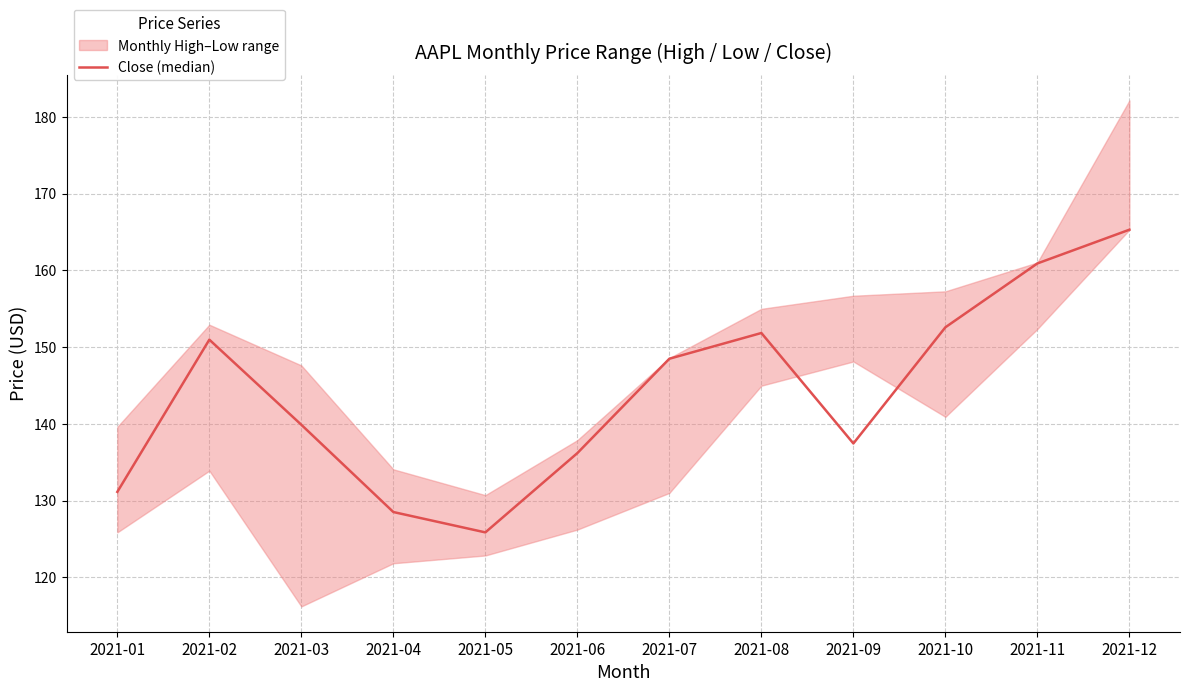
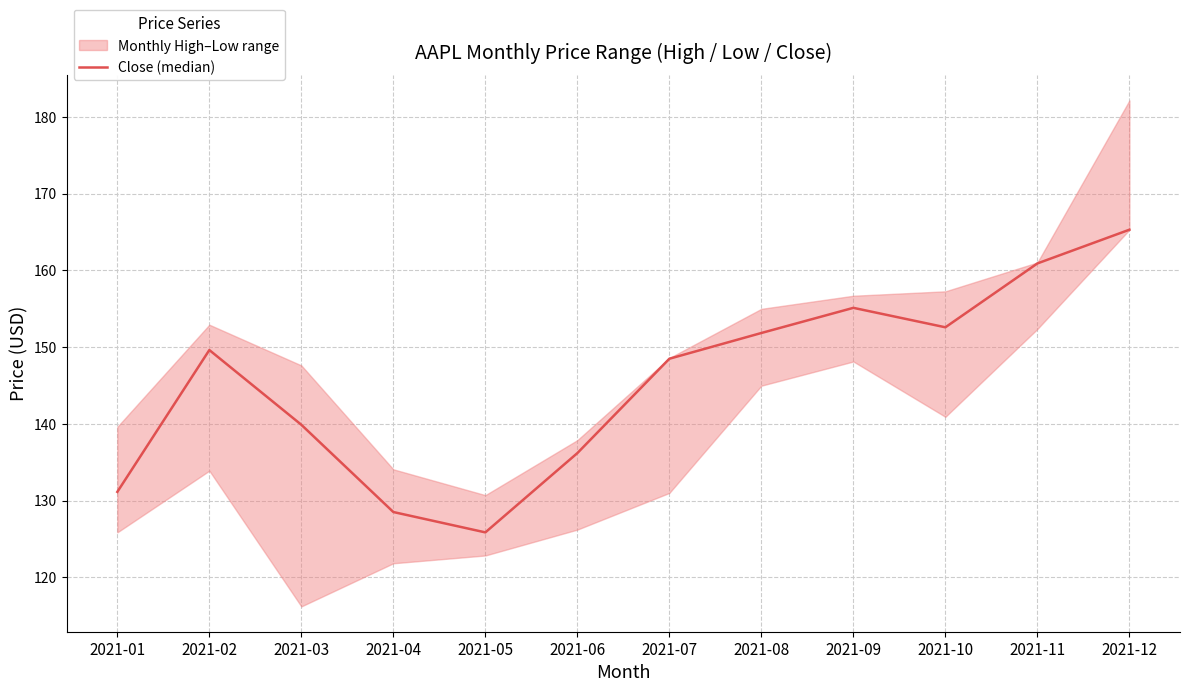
Close (median), 2021-02: 151 -> 150
Close (median), 2021-09: 137 -> 155
